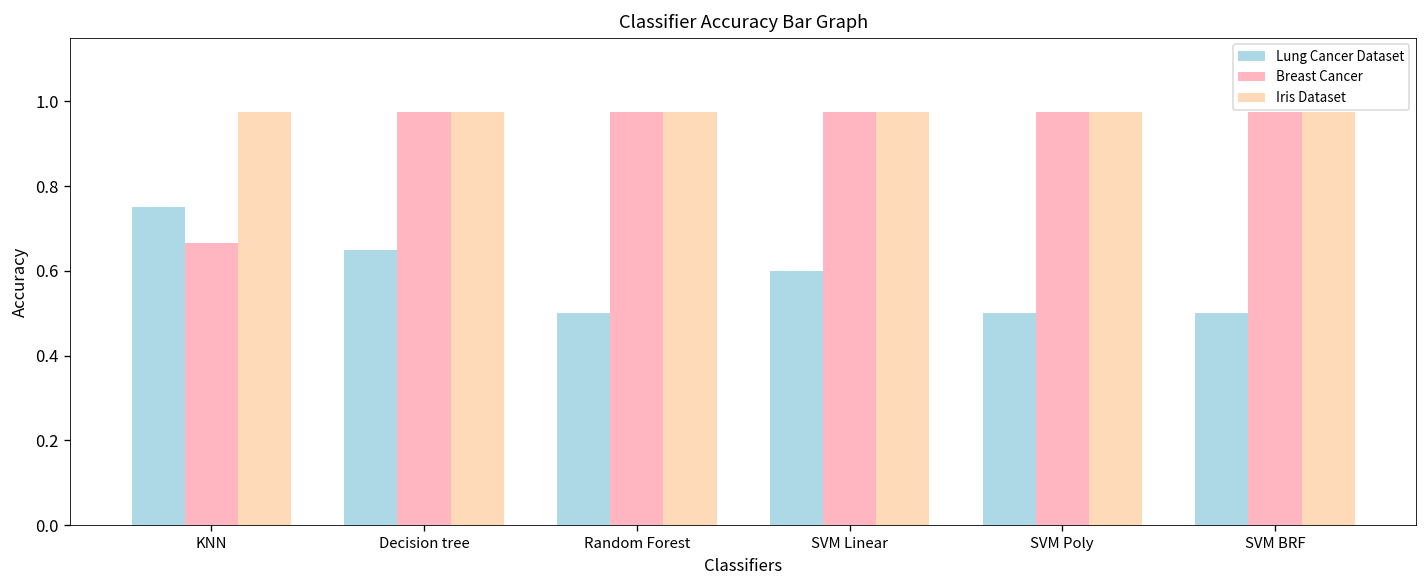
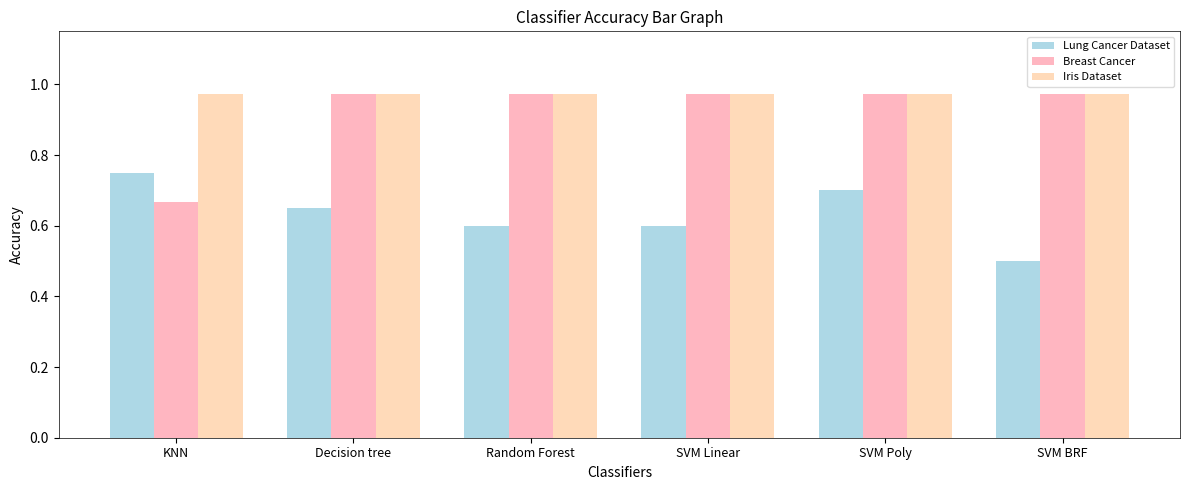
Lung Cancer Dataset, Random Forest: 0.5 -> 0.6
Lung Cancer Dataset, SVM Poly: 0.5 -> 0.7
